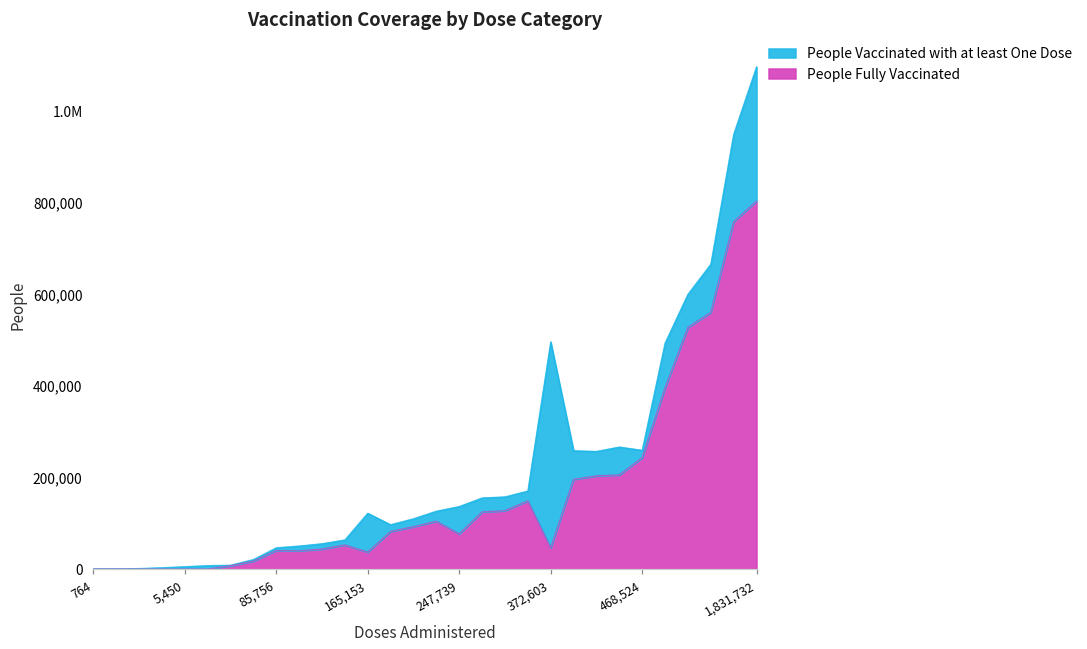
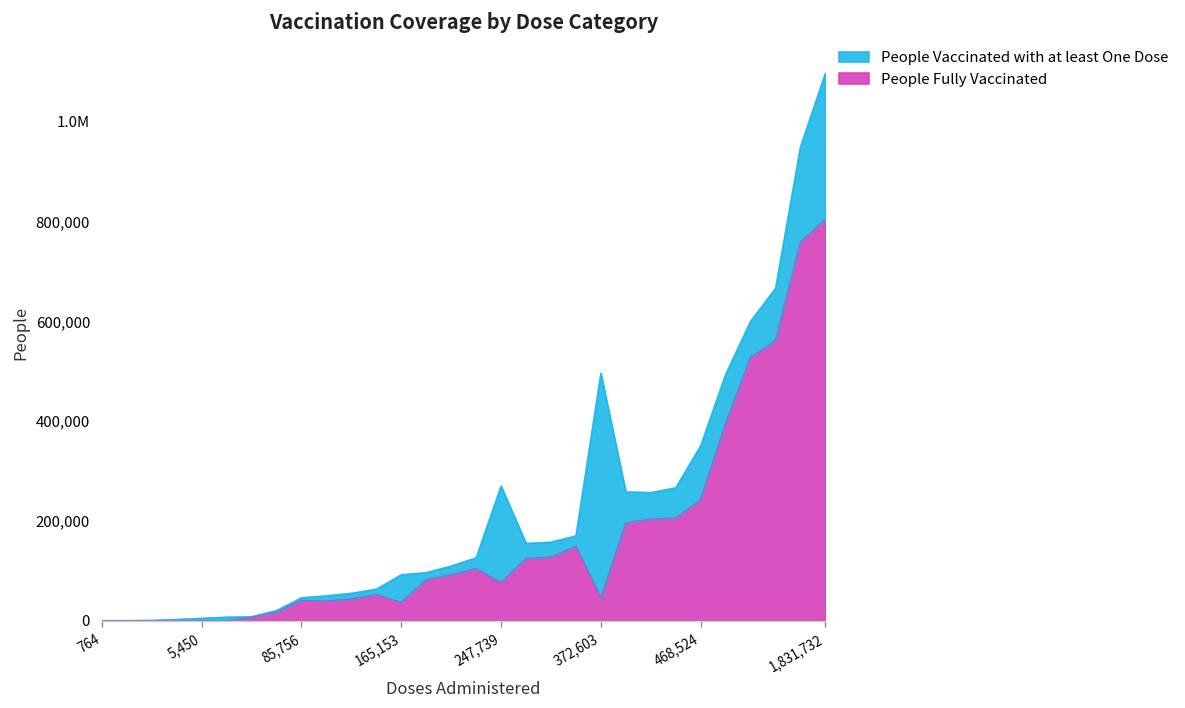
People Vaccinated with at least One Dose, 165,153: 120,000 -> 90,000
People Vaccinated with at least One Dose, 247,739: 140,000 -> 270,000
People Vaccinated with at least One Dose, 468,524: 260,000 -> 350,000
